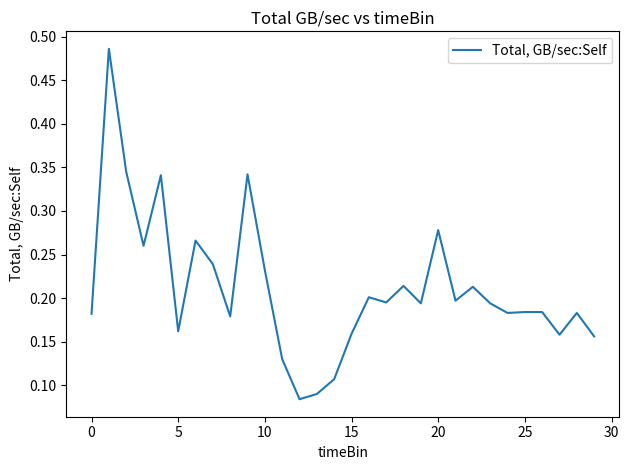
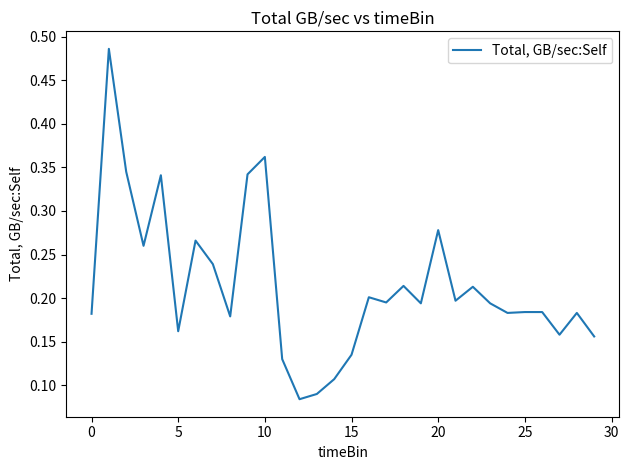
10: 0.23 -> 0.36
15: 0.16 -> 0.14
